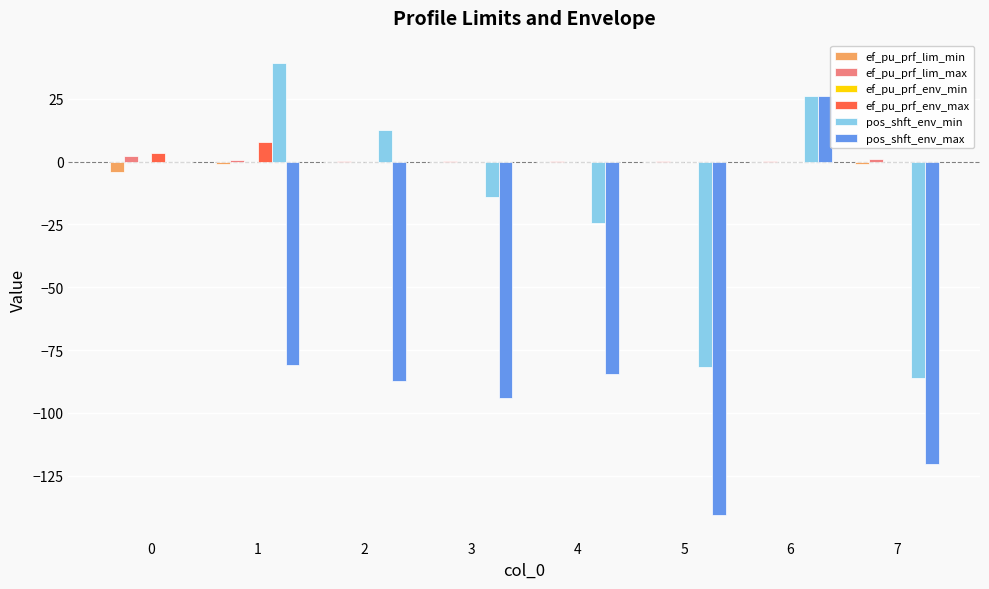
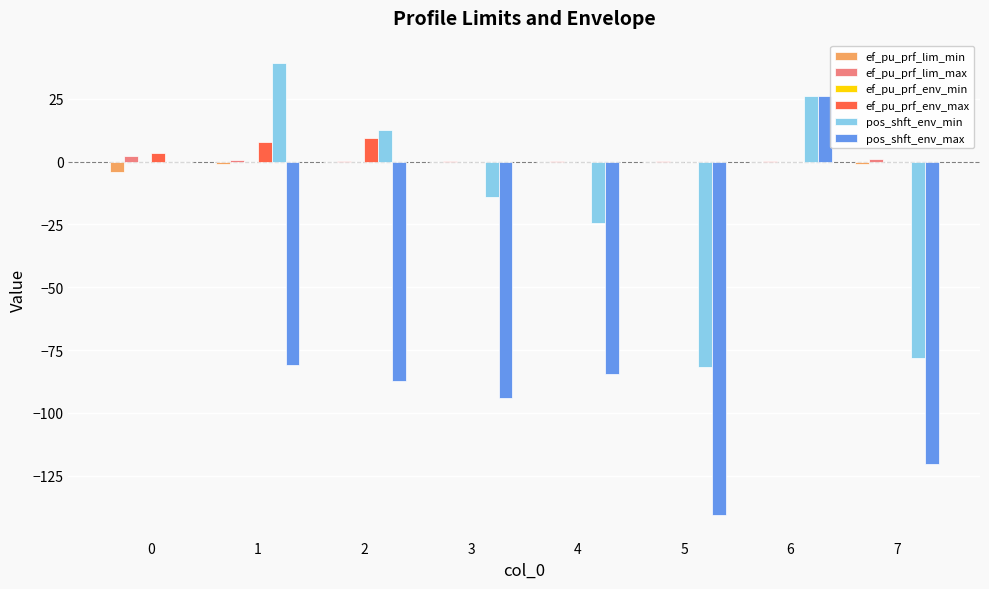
ef_pu_prf_env_max, 2: 0 -> 9
pos_shft_env_min, 7: -86 -> -78
